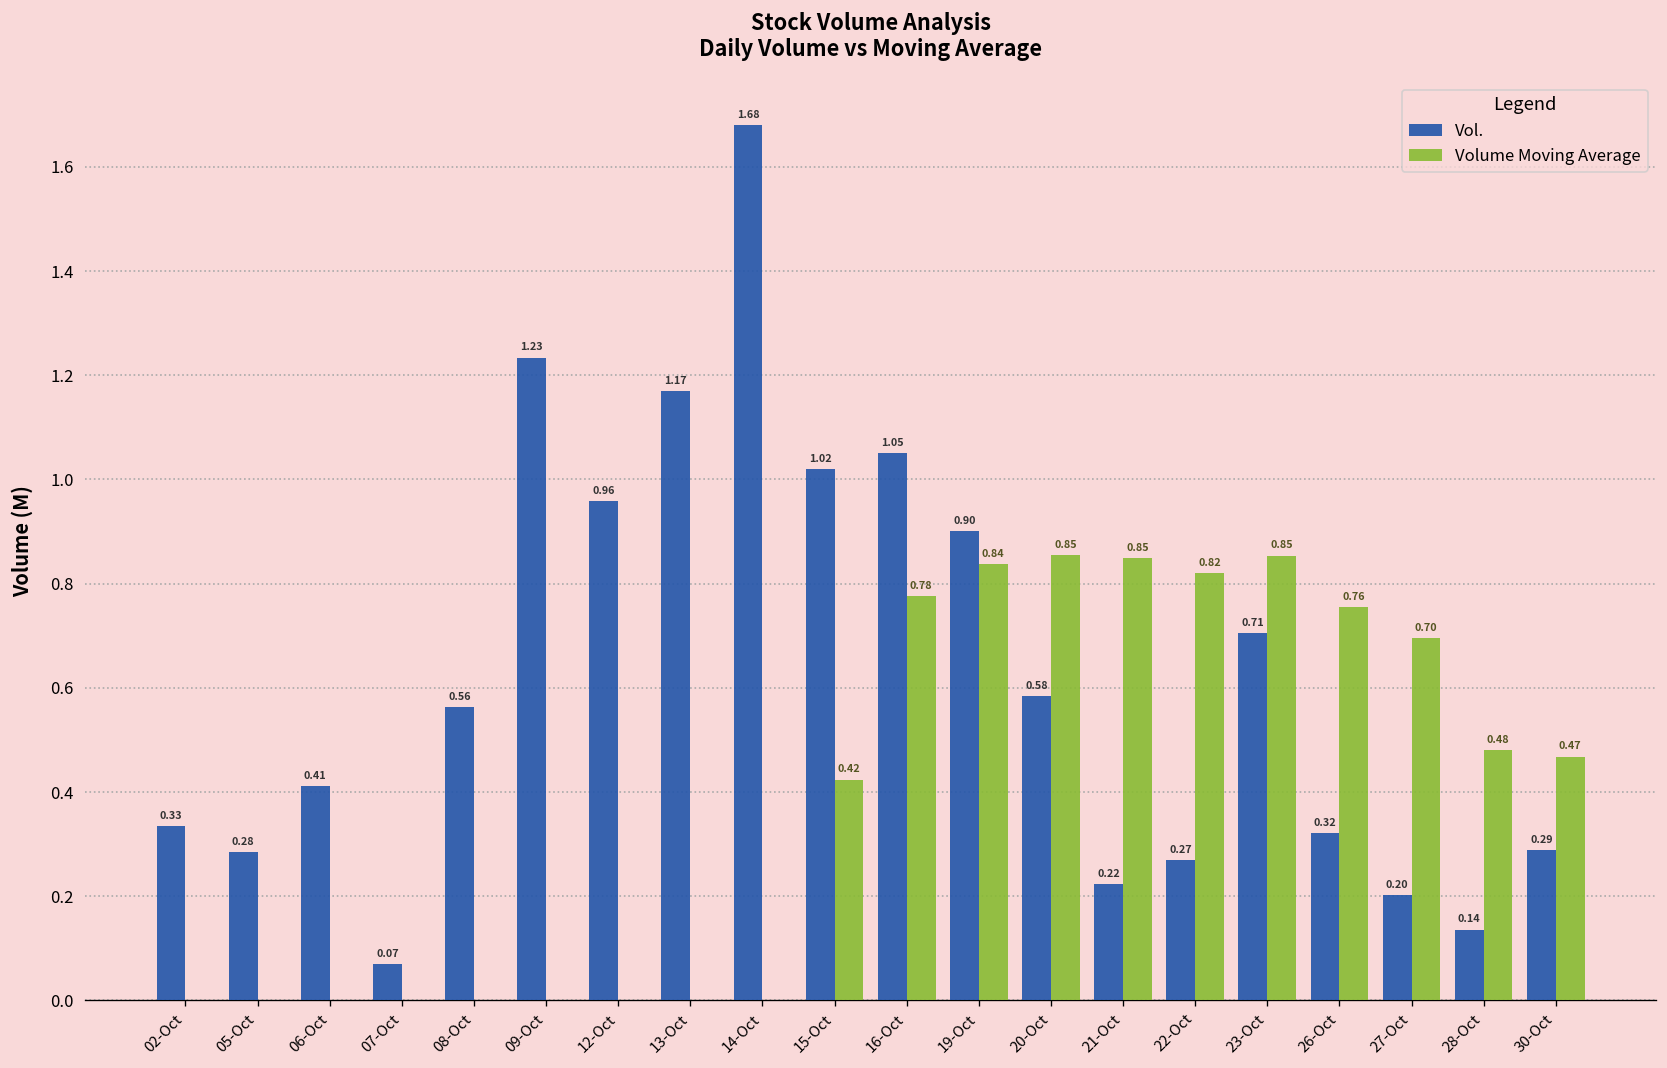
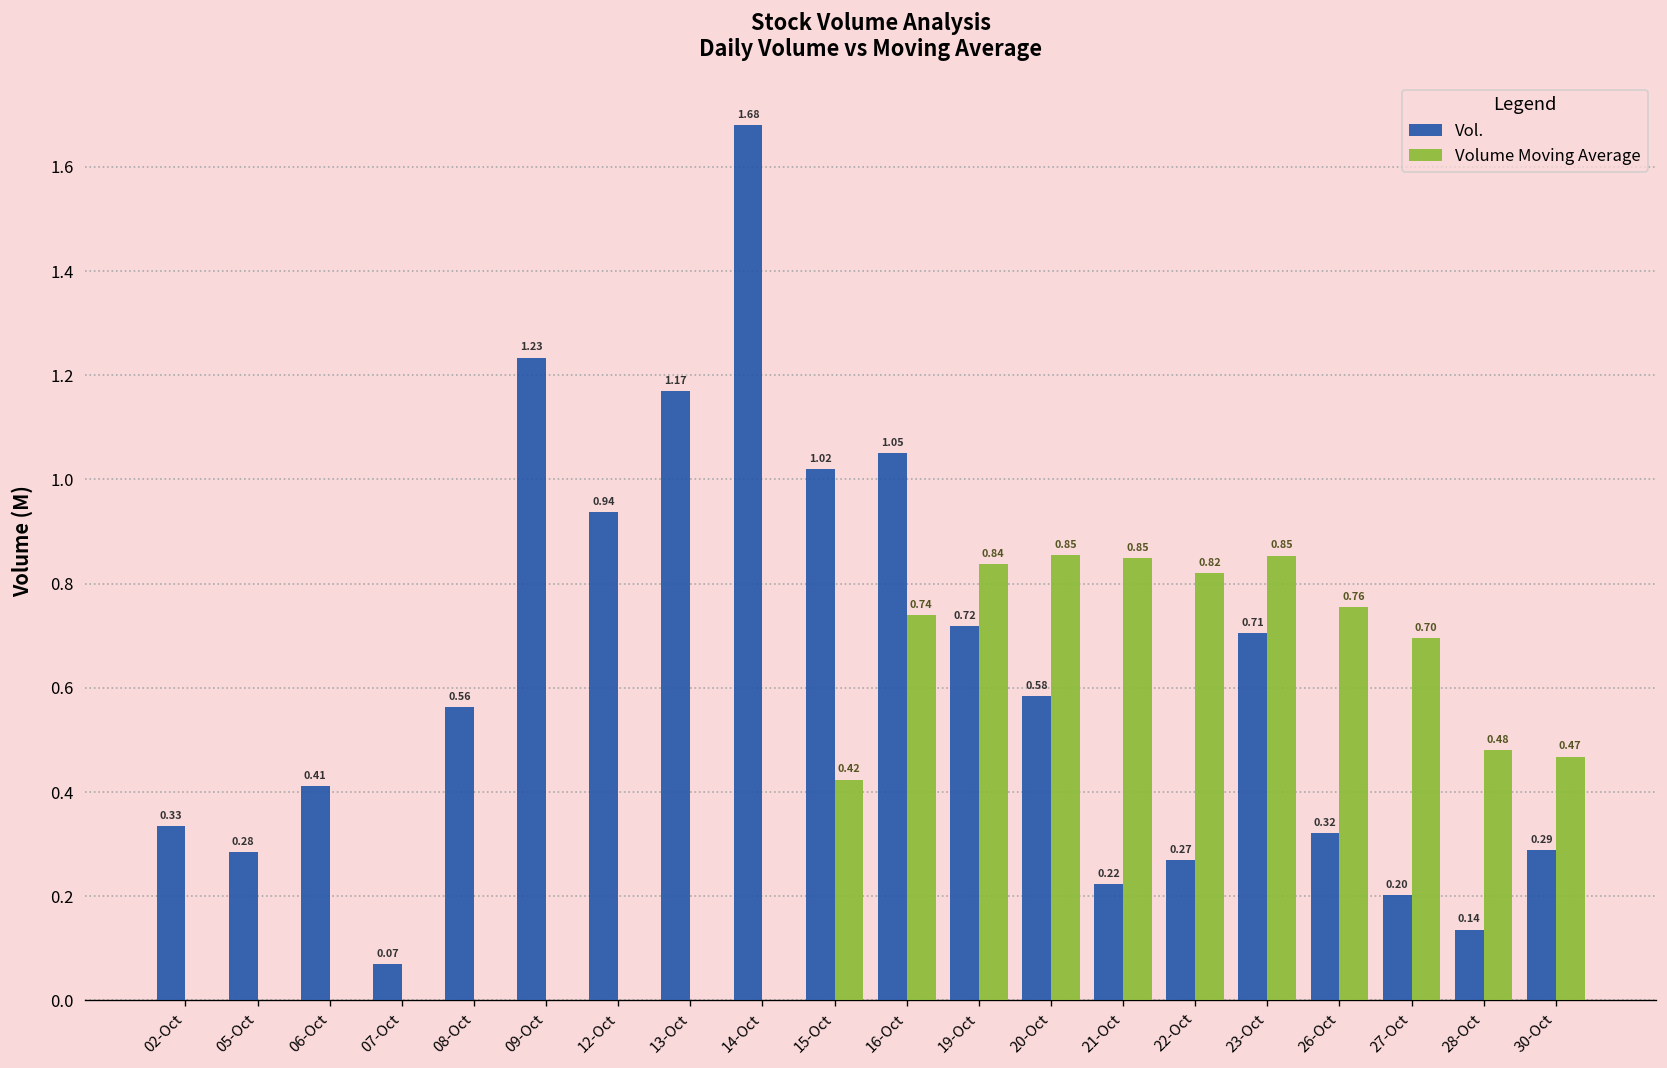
Vol., 12-Oct: 0.96 -> 0.94
Volume Moving Average, 16-Oct: 0.78 -> 0.74
Vol., 19-Oct: 0.90 -> 0.72
